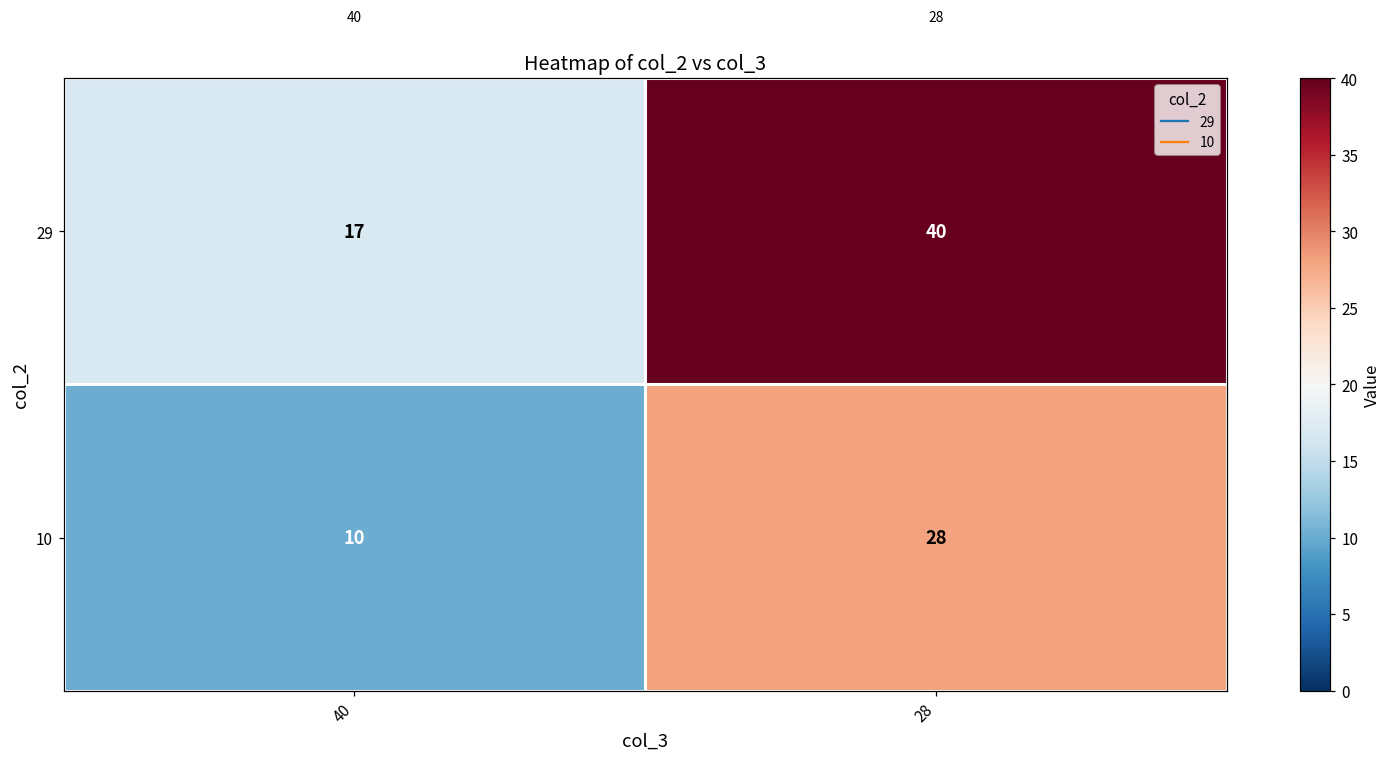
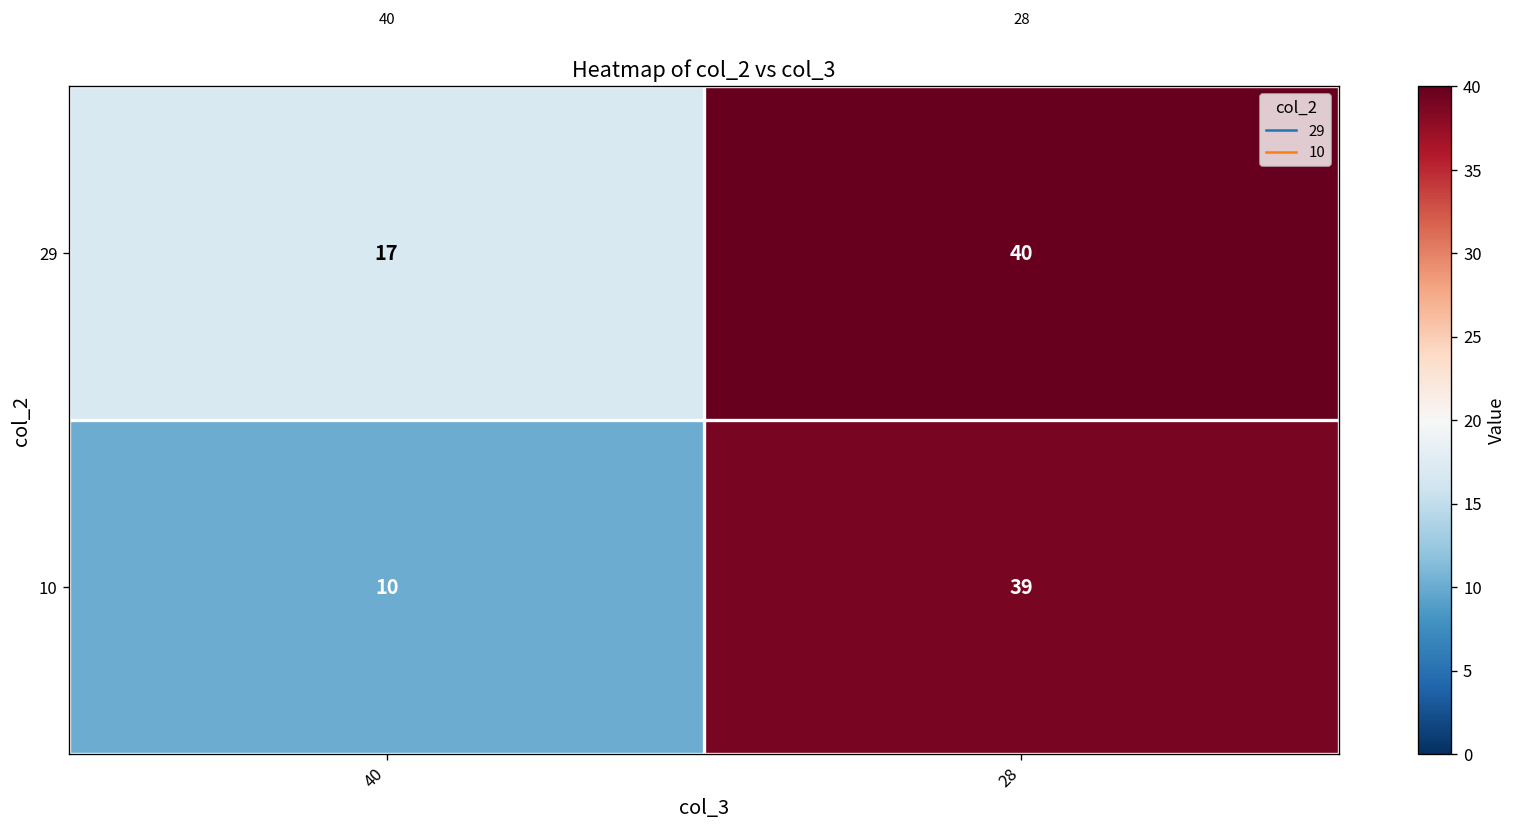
10, 28: 28 -> 39
